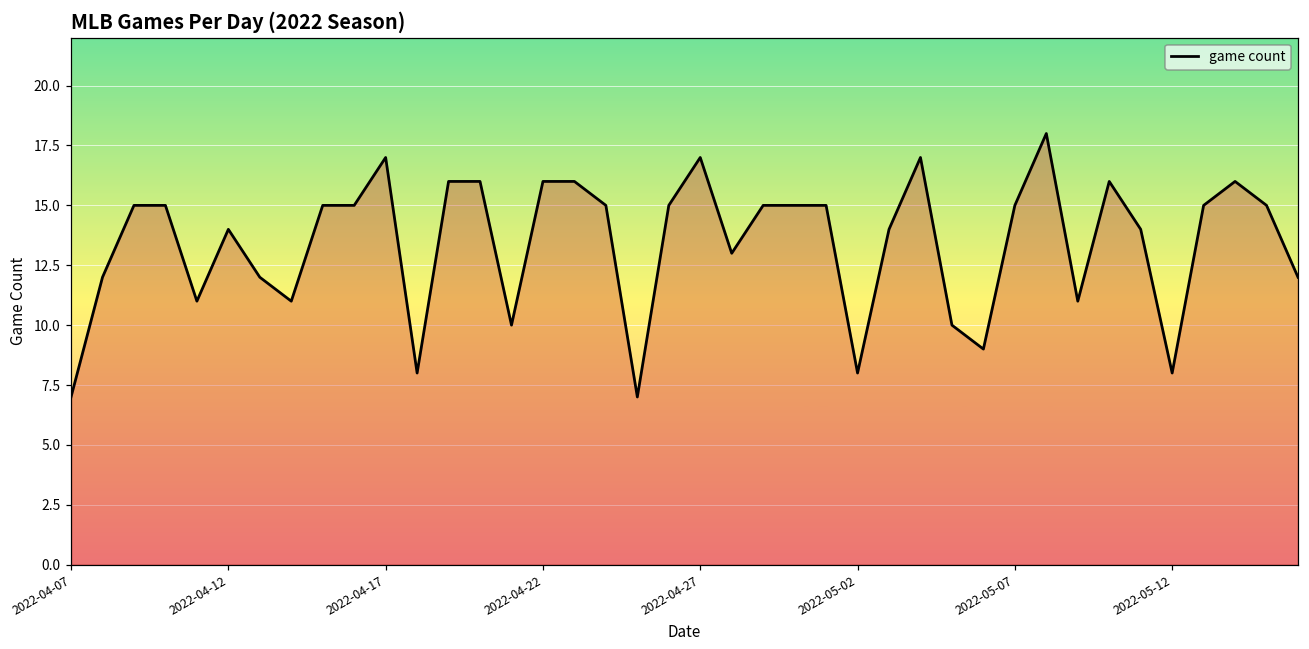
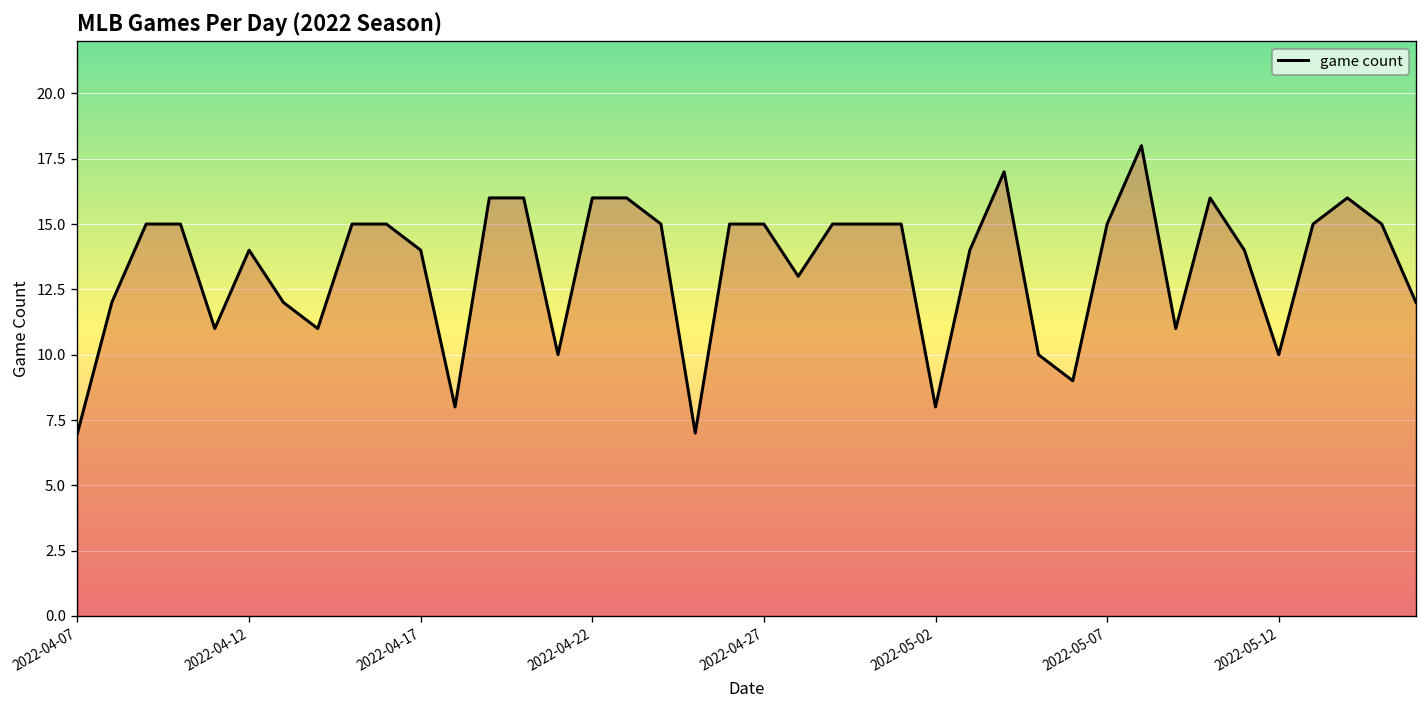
2022-04-17: 17 -> 14
2022-04-27: 17 -> 15
2022-05-12: 8 -> 10
